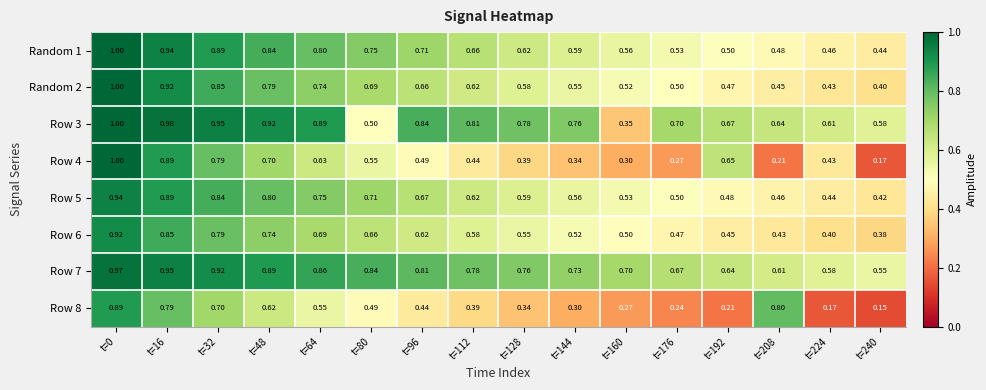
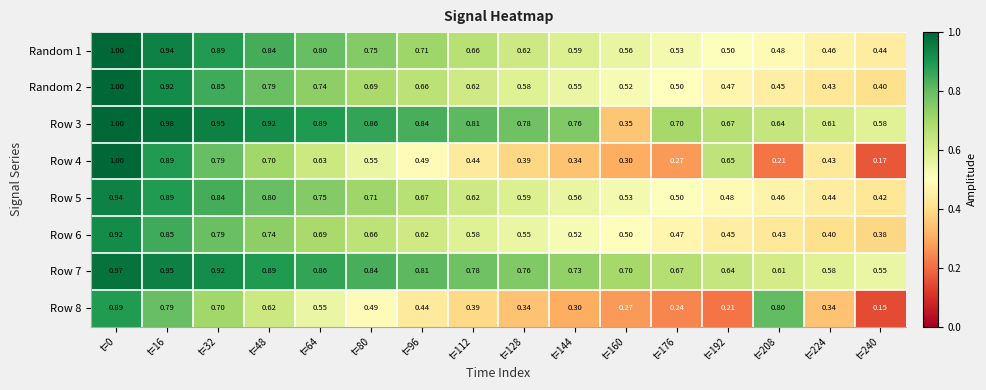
Row 3, t=80: 0.50 -> 0.86
Row 8, t=224: 0.17 -> 0.34
